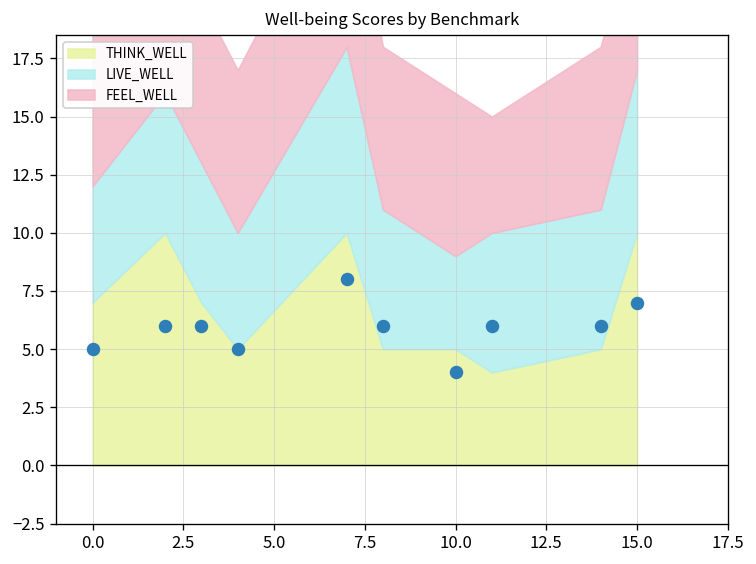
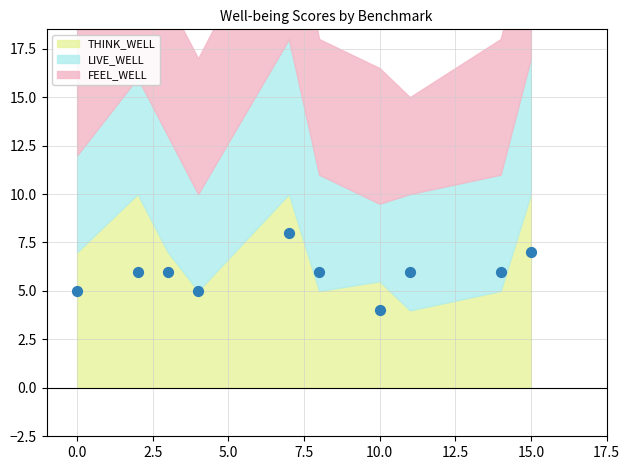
THINK_WELL, 10.0: 5.0 -> 5.5
